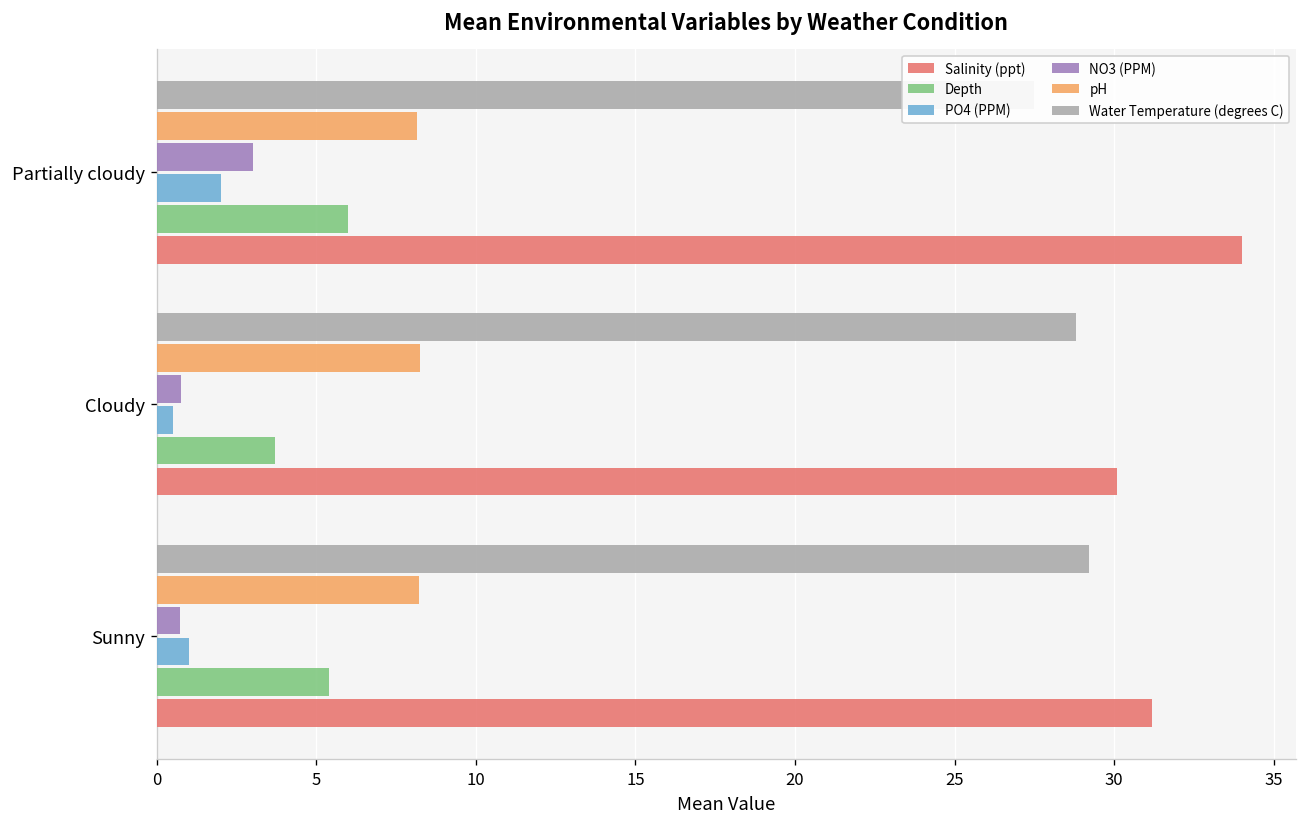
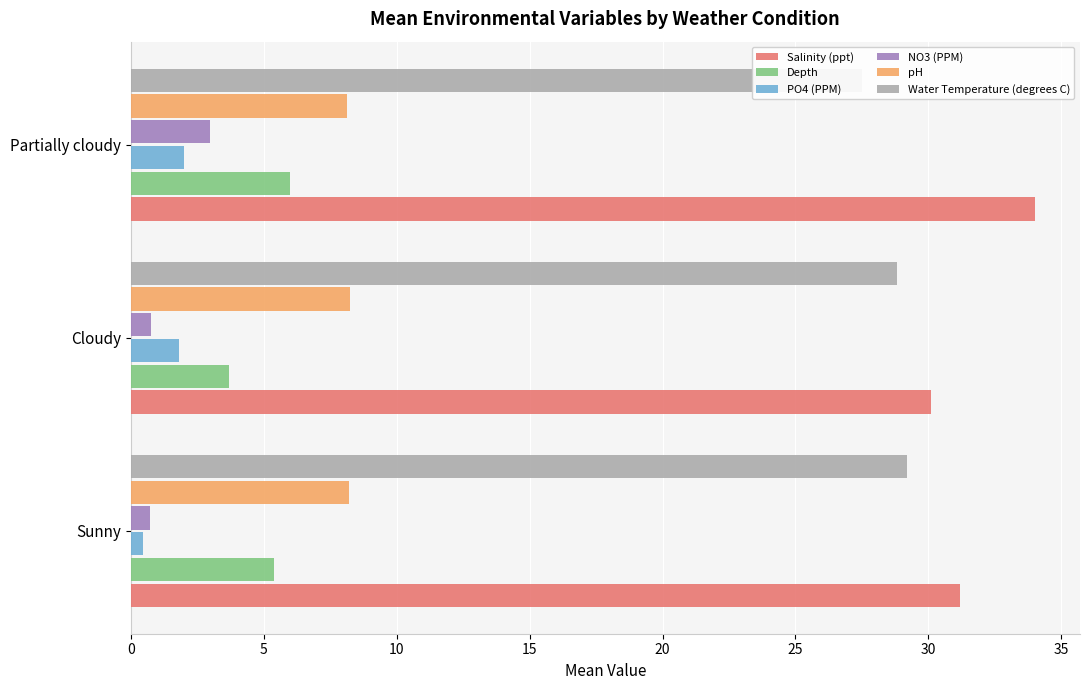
PO4 (PPM), Cloudy: 0.5 -> 1.8
PO4 (PPM), Sunny: 1.0 -> 0.5
